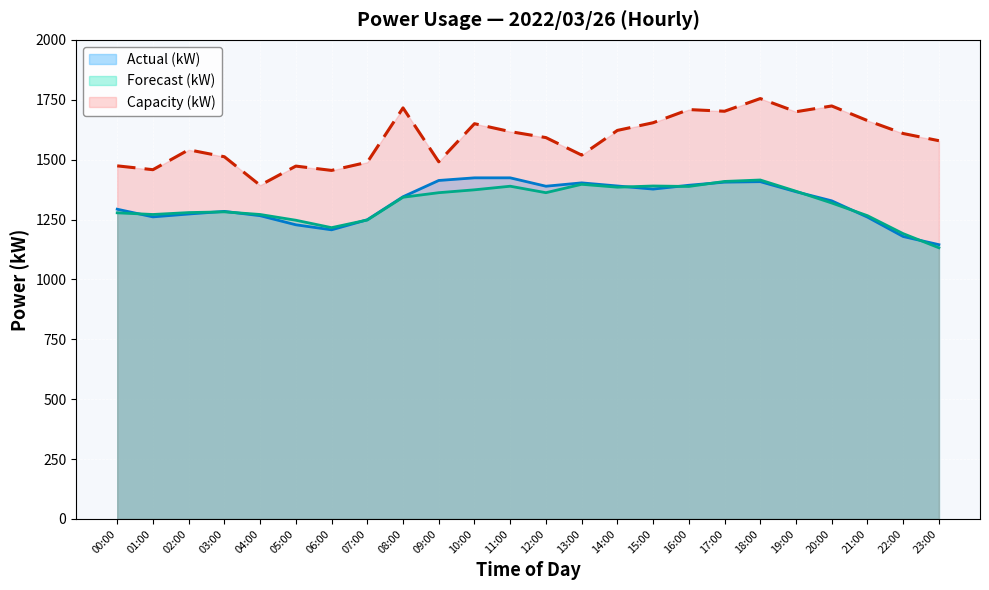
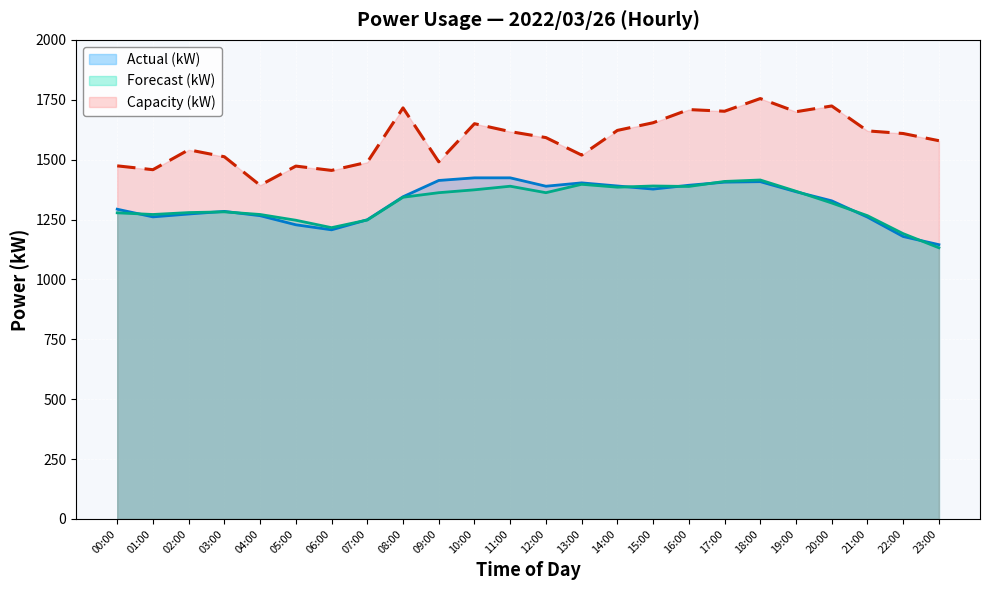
Capacity (kW), 21:00: 1660 -> 1620
